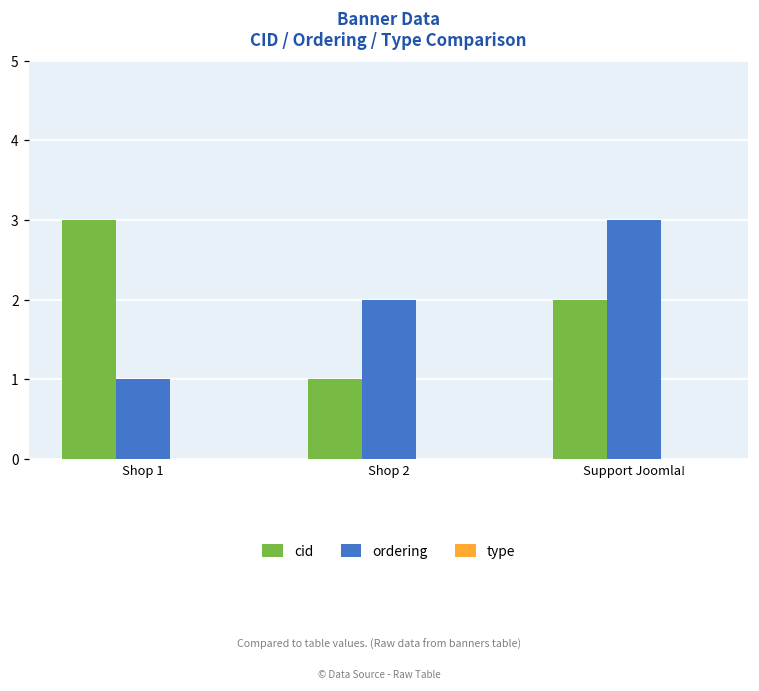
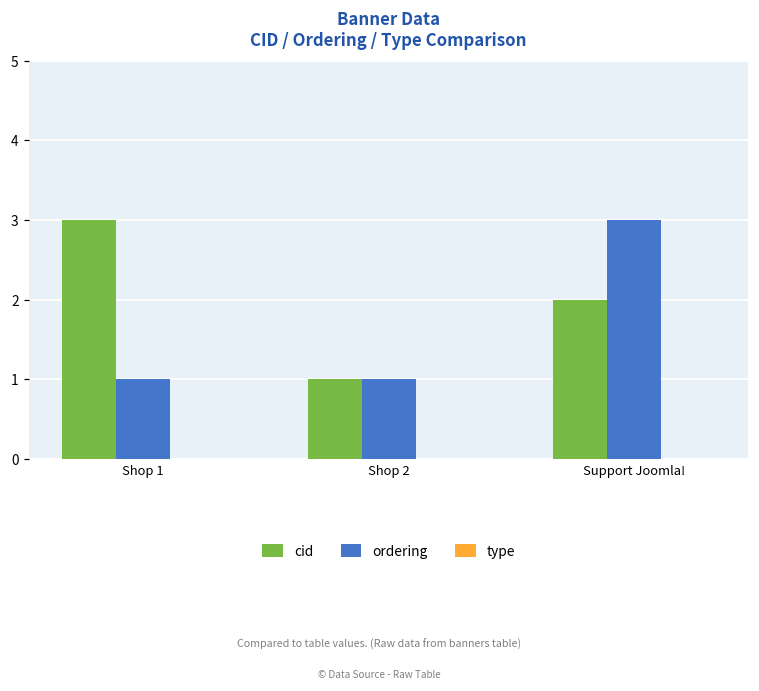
ordering, Shop 2: 2 -> 1
